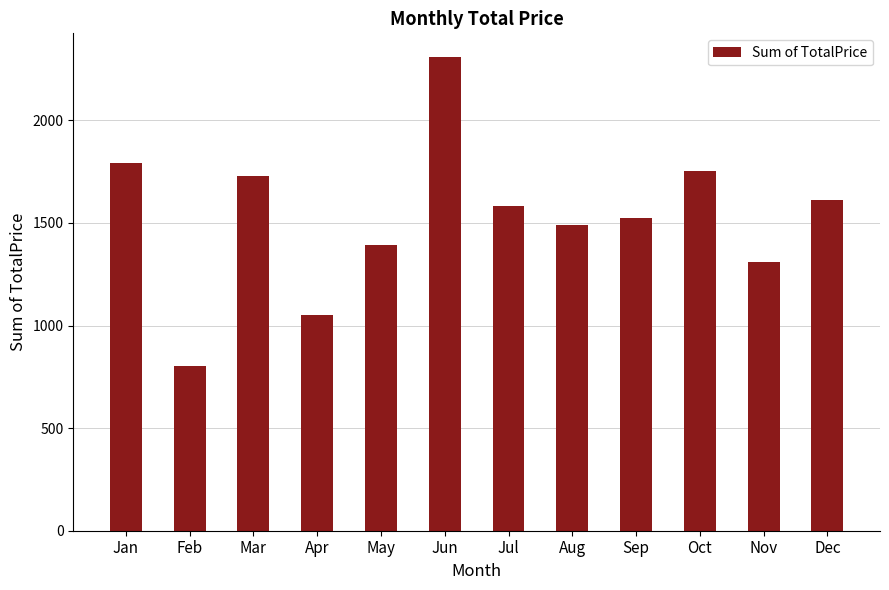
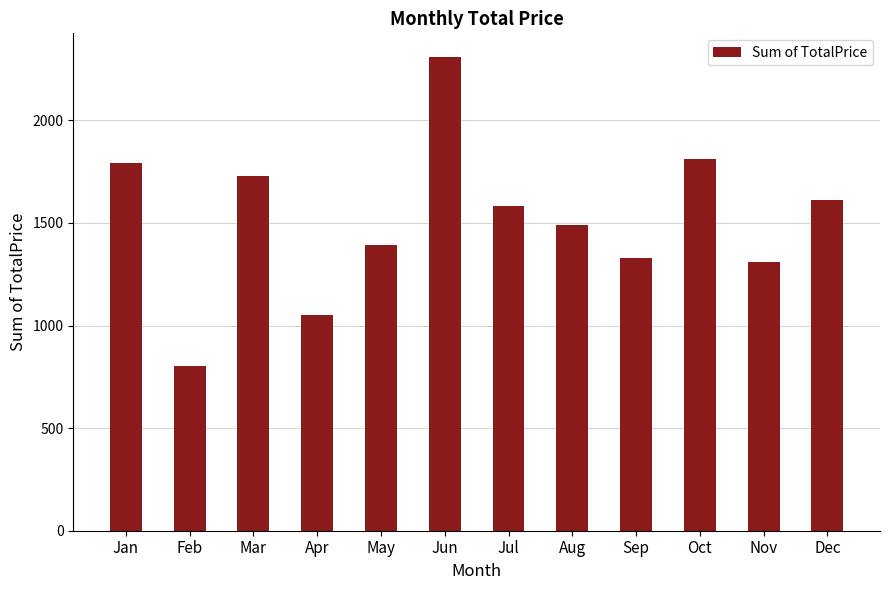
Sep: 1520 -> 1330
Oct: 1760 -> 1810
